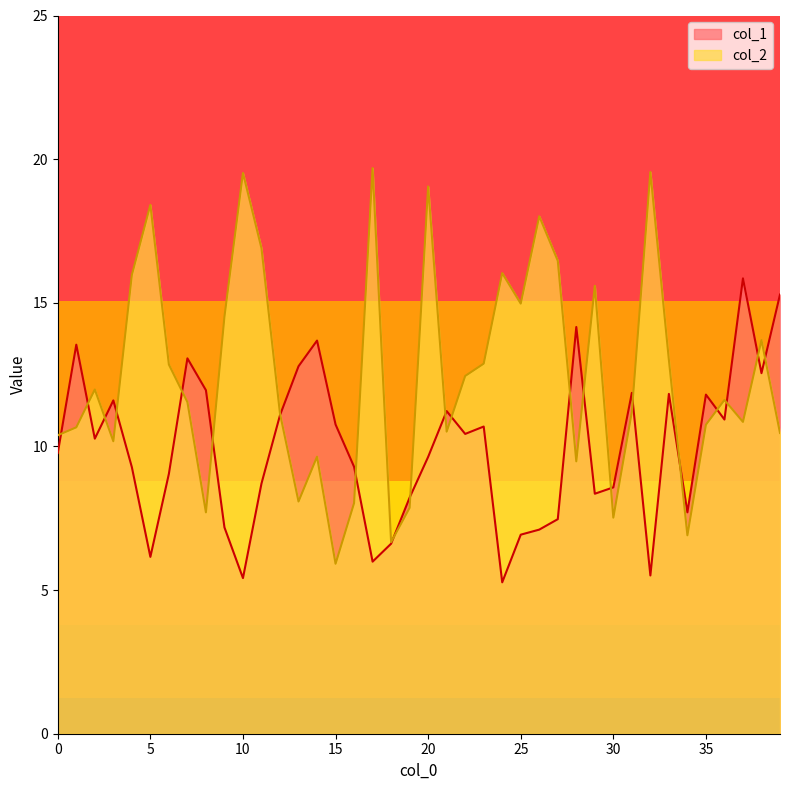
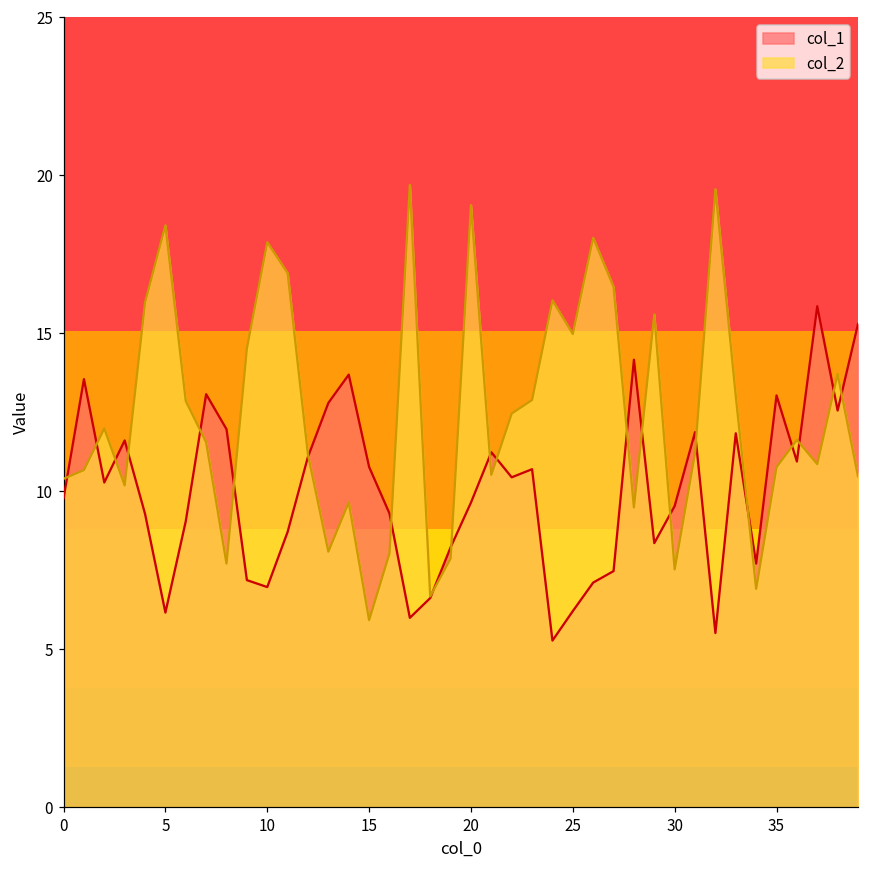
col_1, 10: 5.4 -> 7.0
col_2, 10: 19.5 -> 17.9
col_1, 25: 6.9 -> 6.2
col_1, 30: 8.6 -> 9.5
col_1, 35: 11.8 -> 13.0
